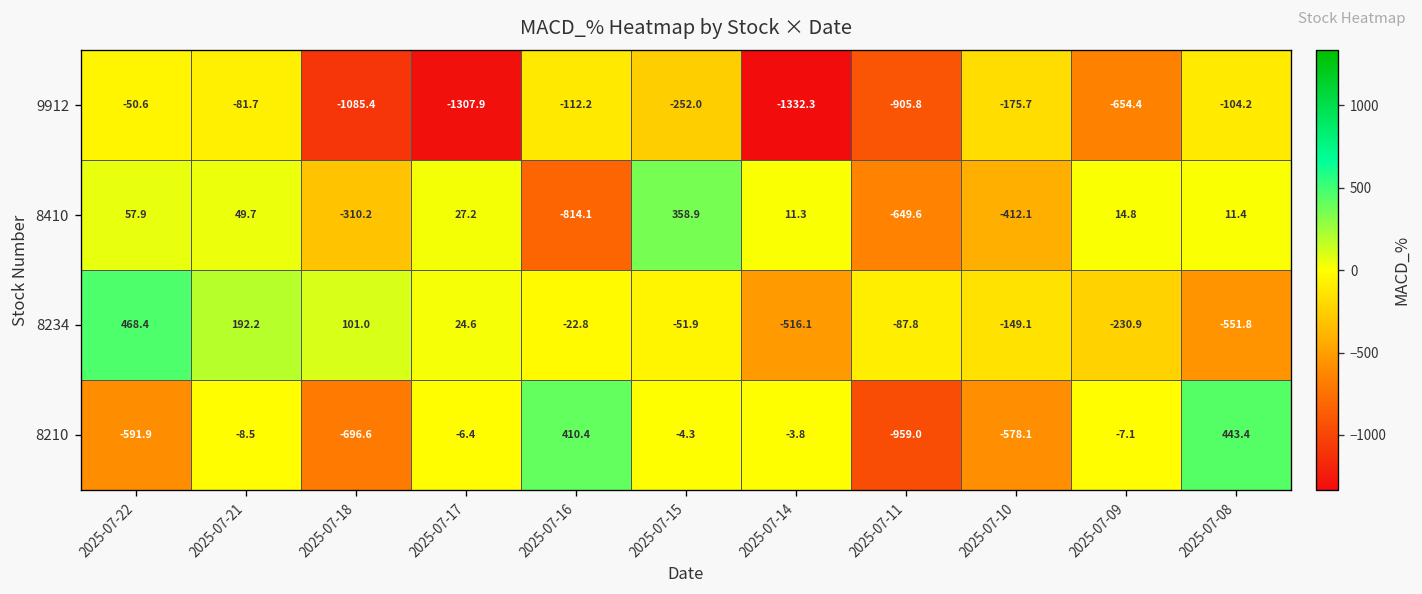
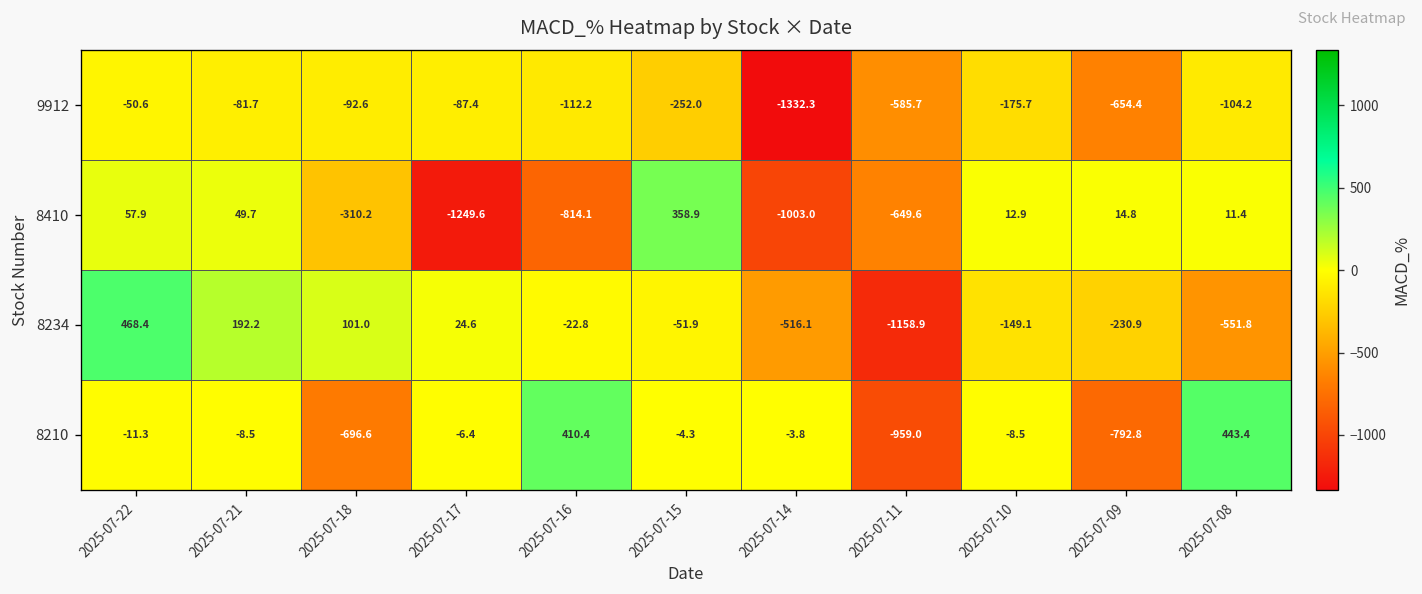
9912, 2025-07-18: -1085.4 -> -92.6
9912, 2025-07-17: -1307.9 -> -87.4
9912, 2025-07-11: -905.8 -> -585.7
8410, 2025-07-17: 27.2 -> -1249.6
8410, 2025-07-14: 11.3 -> -1003.0
8410, 2025-07-10: -412.1 -> 12.9
8234, 2025-07-11: -87.8 -> -1158.9
8210, 2025-07-22: -591.9 -> -11.3
8210, 2025-07-10: -578.1 -> -8.5
8210, 2025-07-09: -7.1 -> -792.8
